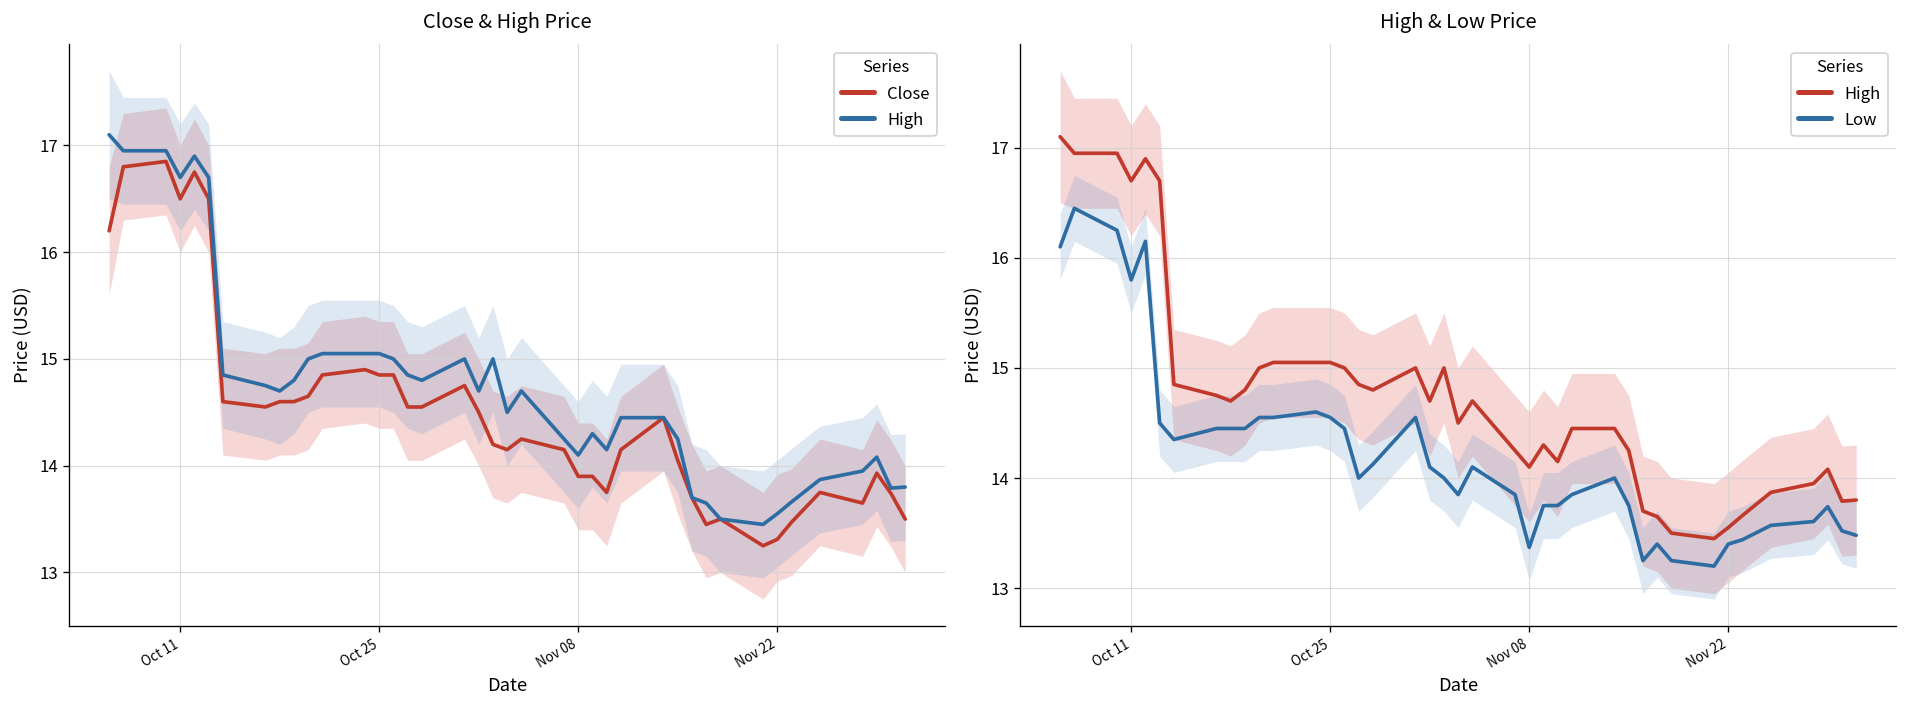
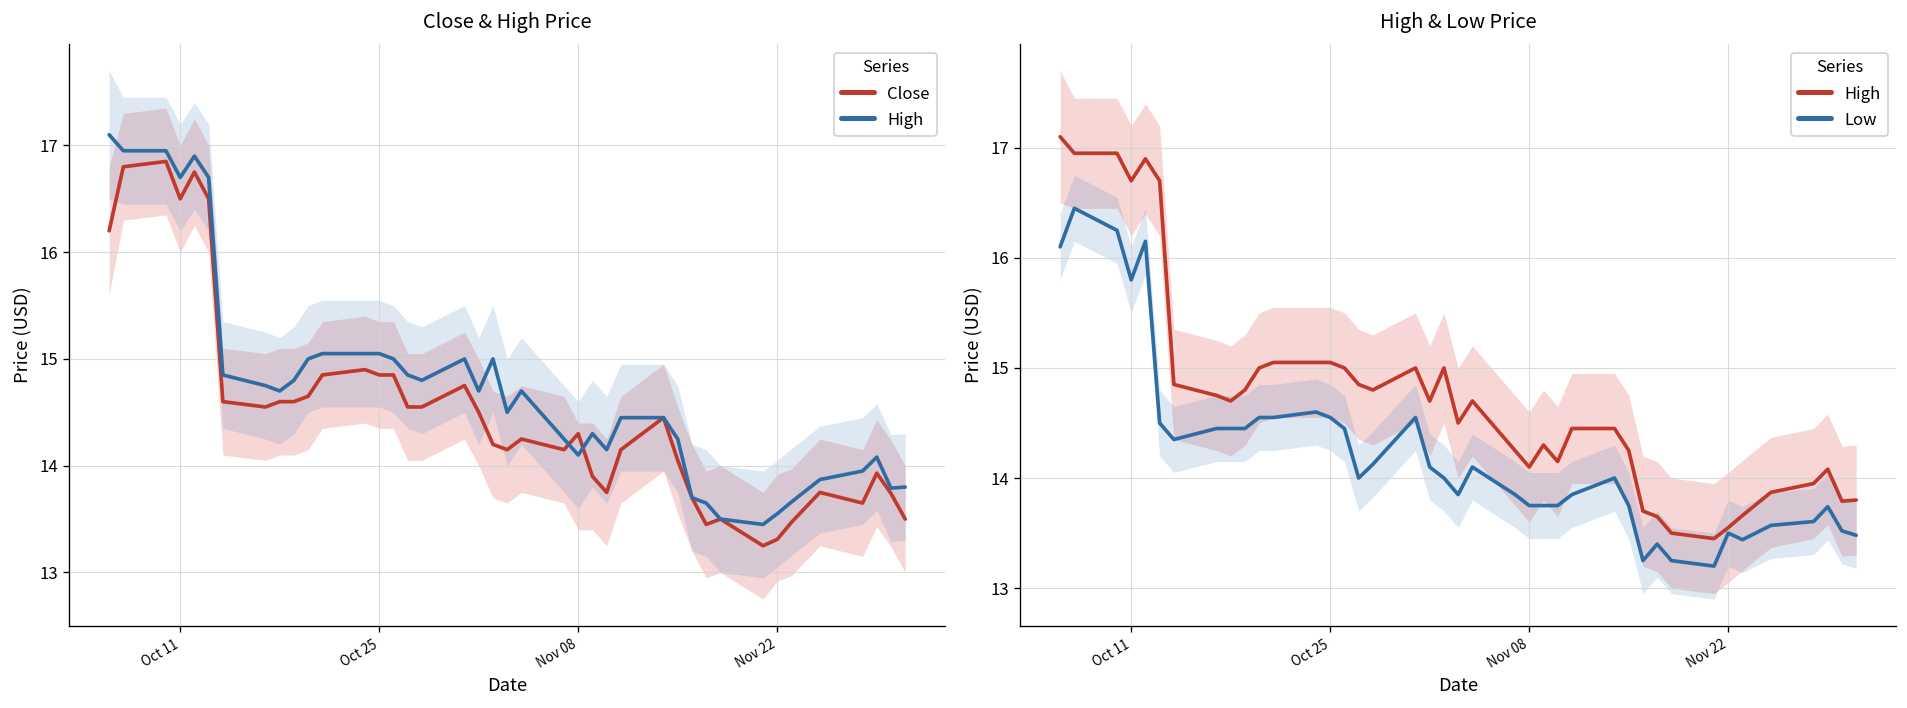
Close & High Price, Close, Nov 08: 13.9 -> 14.3
High & Low Price, Low, Nov 08: 13.4 -> 13.8
High & Low Price, Low, Nov 22: 13.4 -> 13.5
